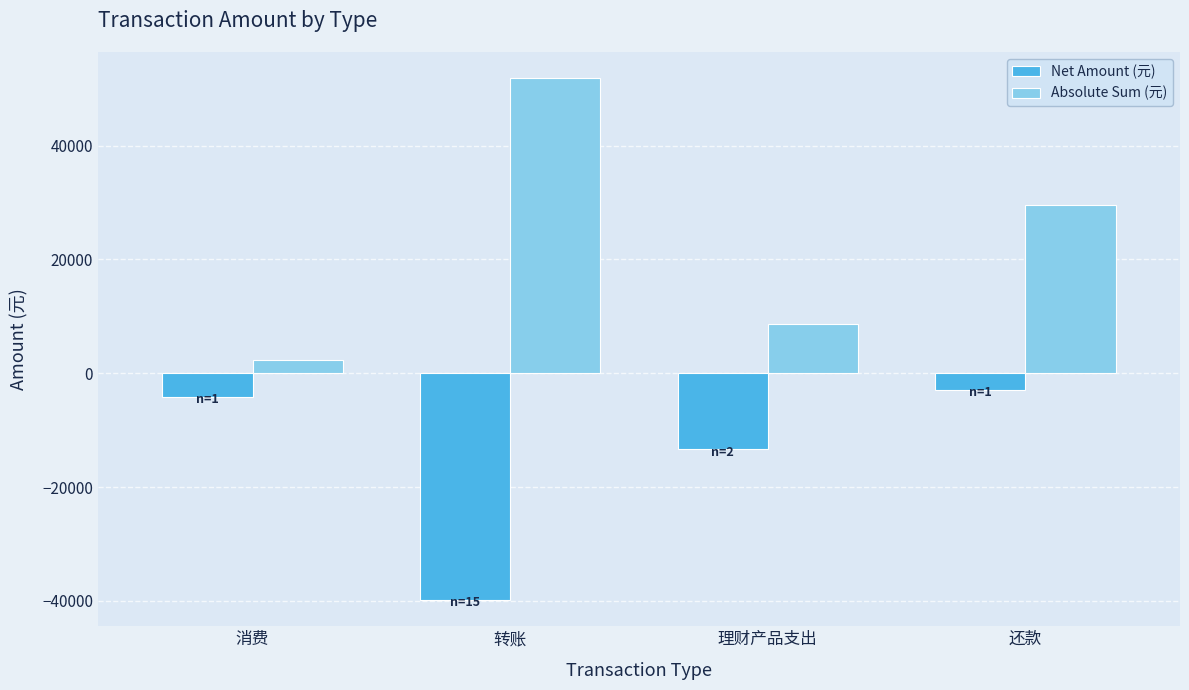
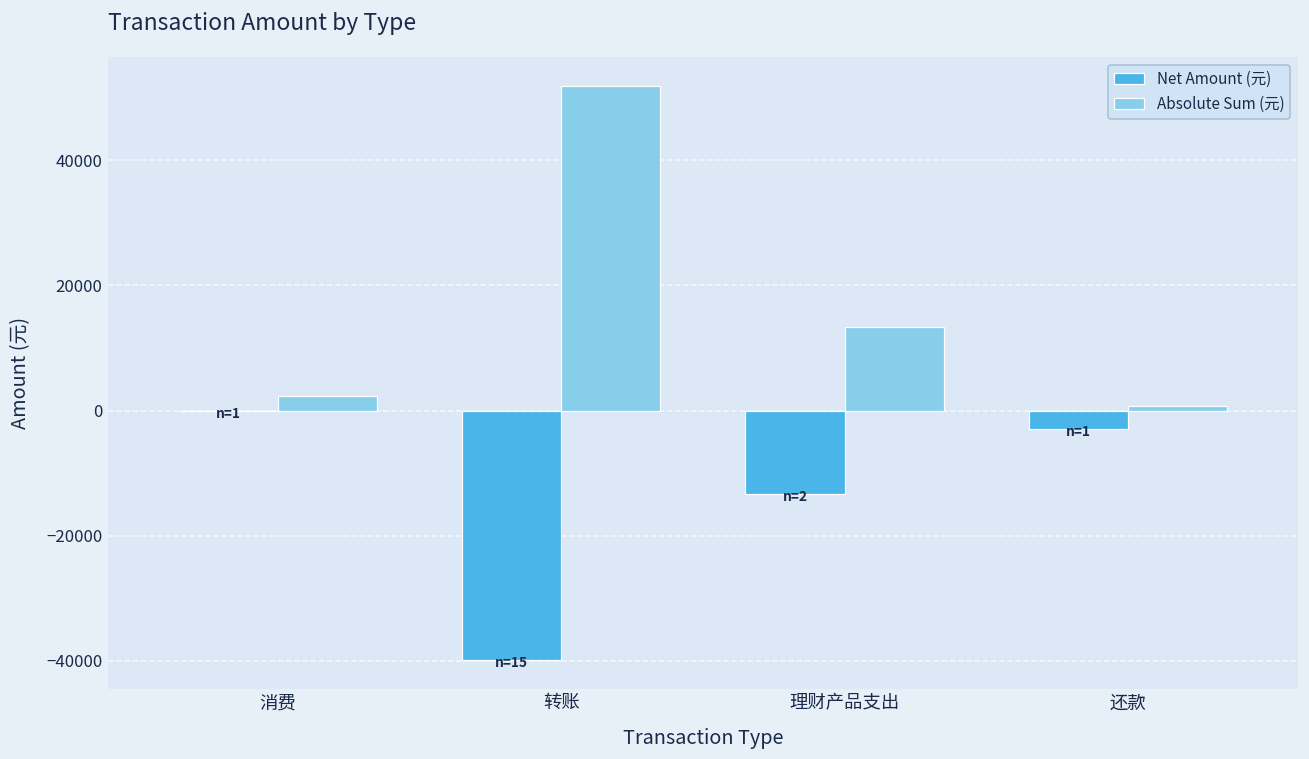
Net Amount (元), 消费: -4000 -> 0
Absolute Sum (元), 理财产品支出: 9000 -> 13000
Absolute Sum (元), 还款: 30000 -> 1000
